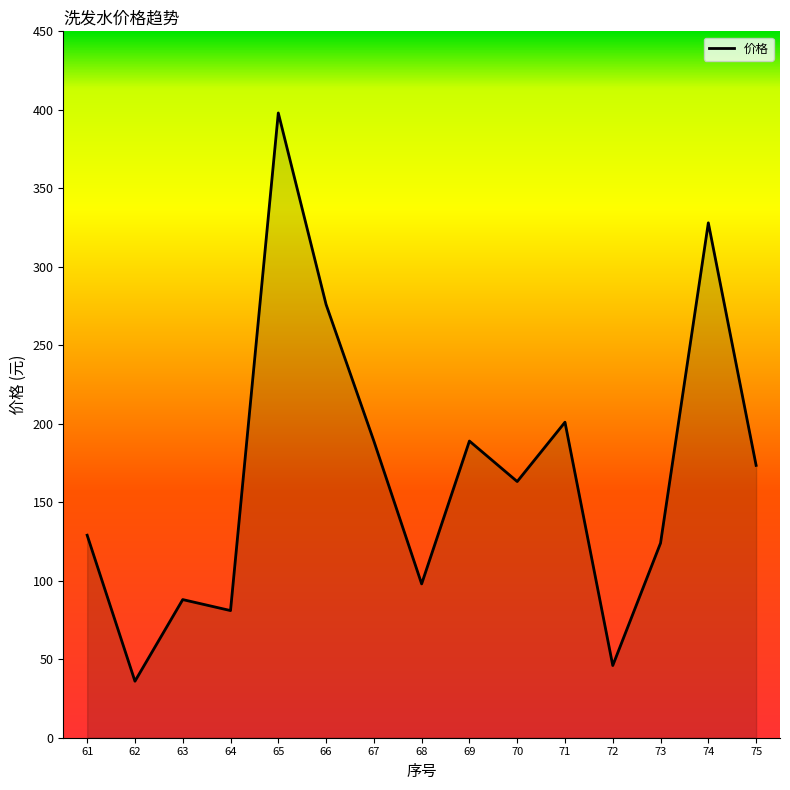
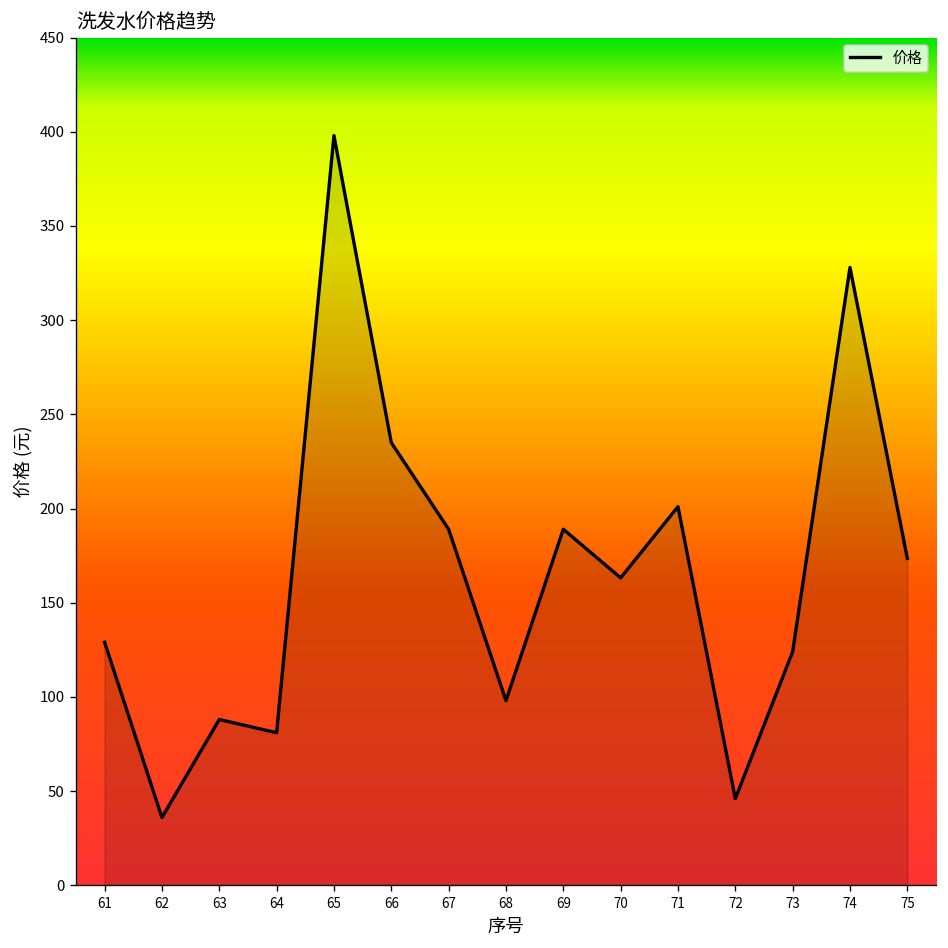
66: 276 -> 235
